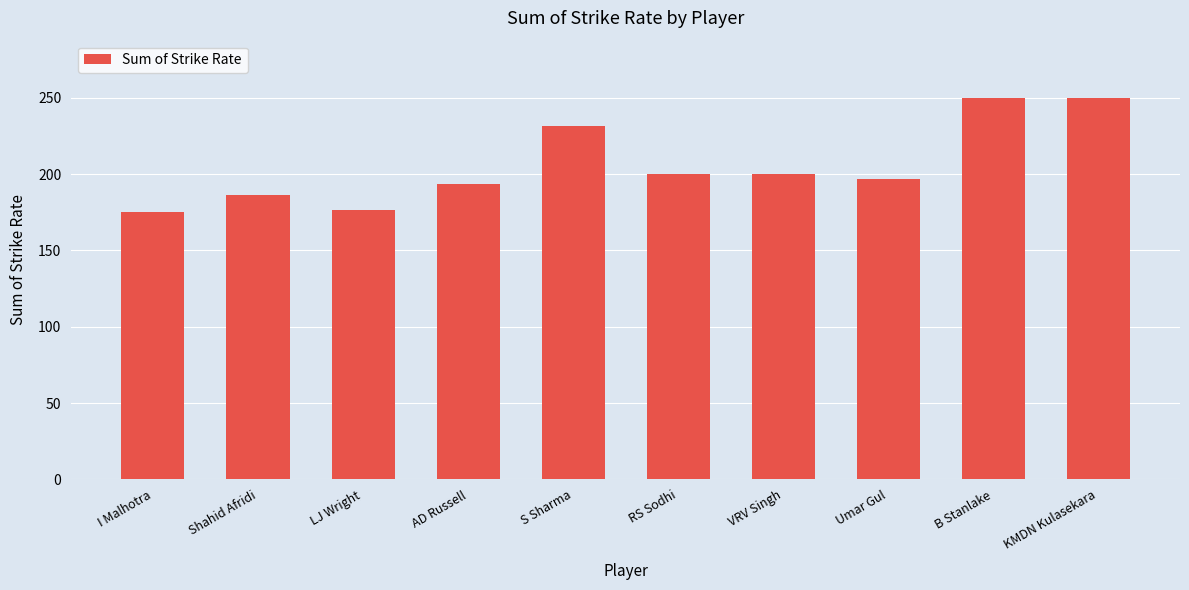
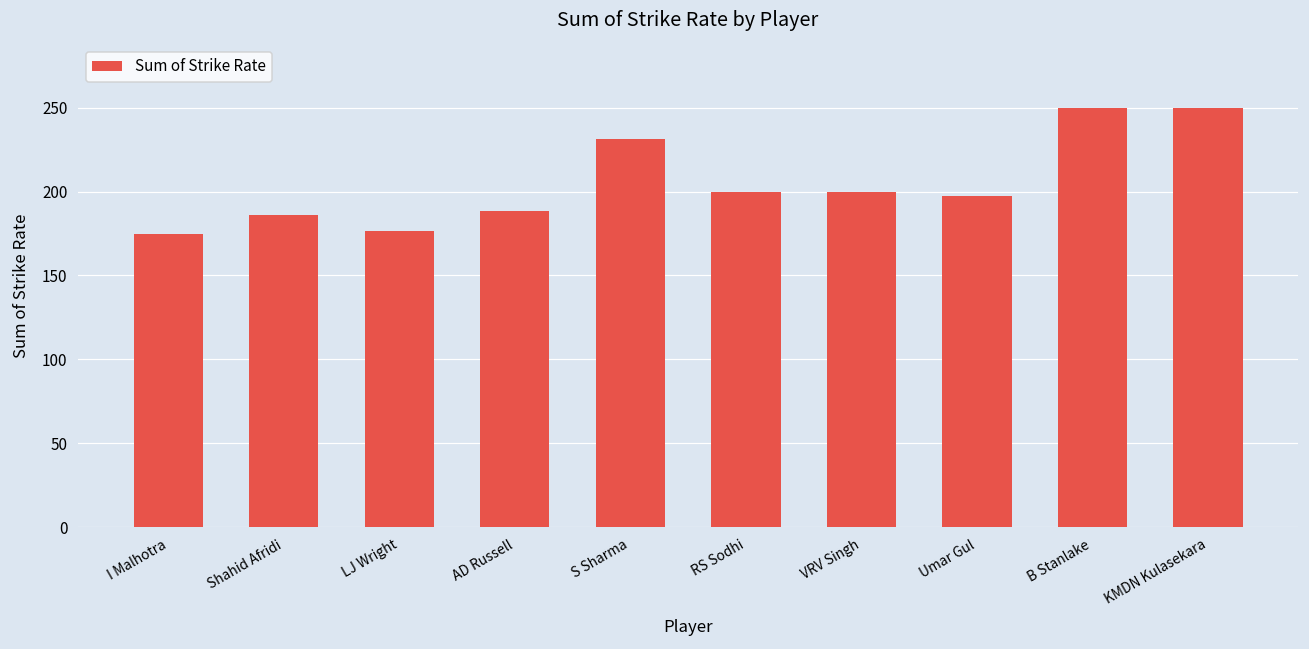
AD Russell: 194 -> 188
